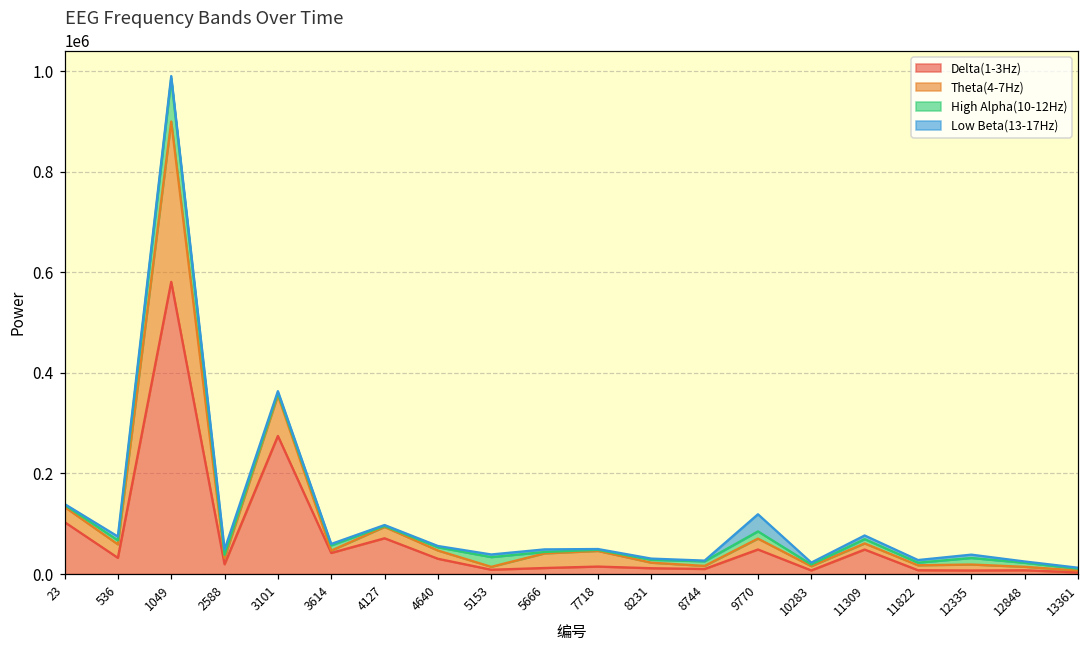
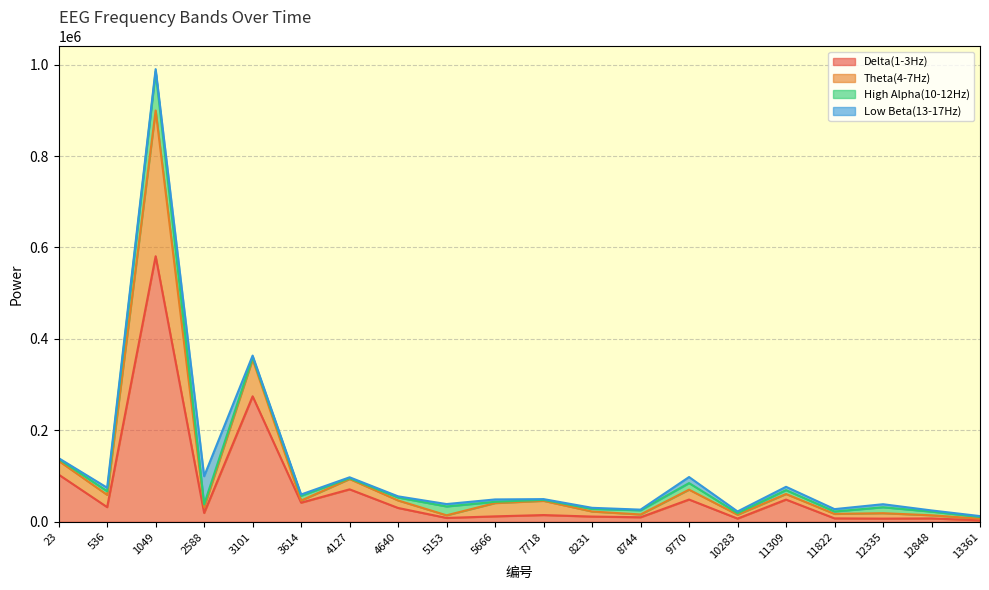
Low Beta(13-17Hz), 2588: 10000 -> 60000
Low Beta(13-17Hz), 9770: 30000 -> 10000
